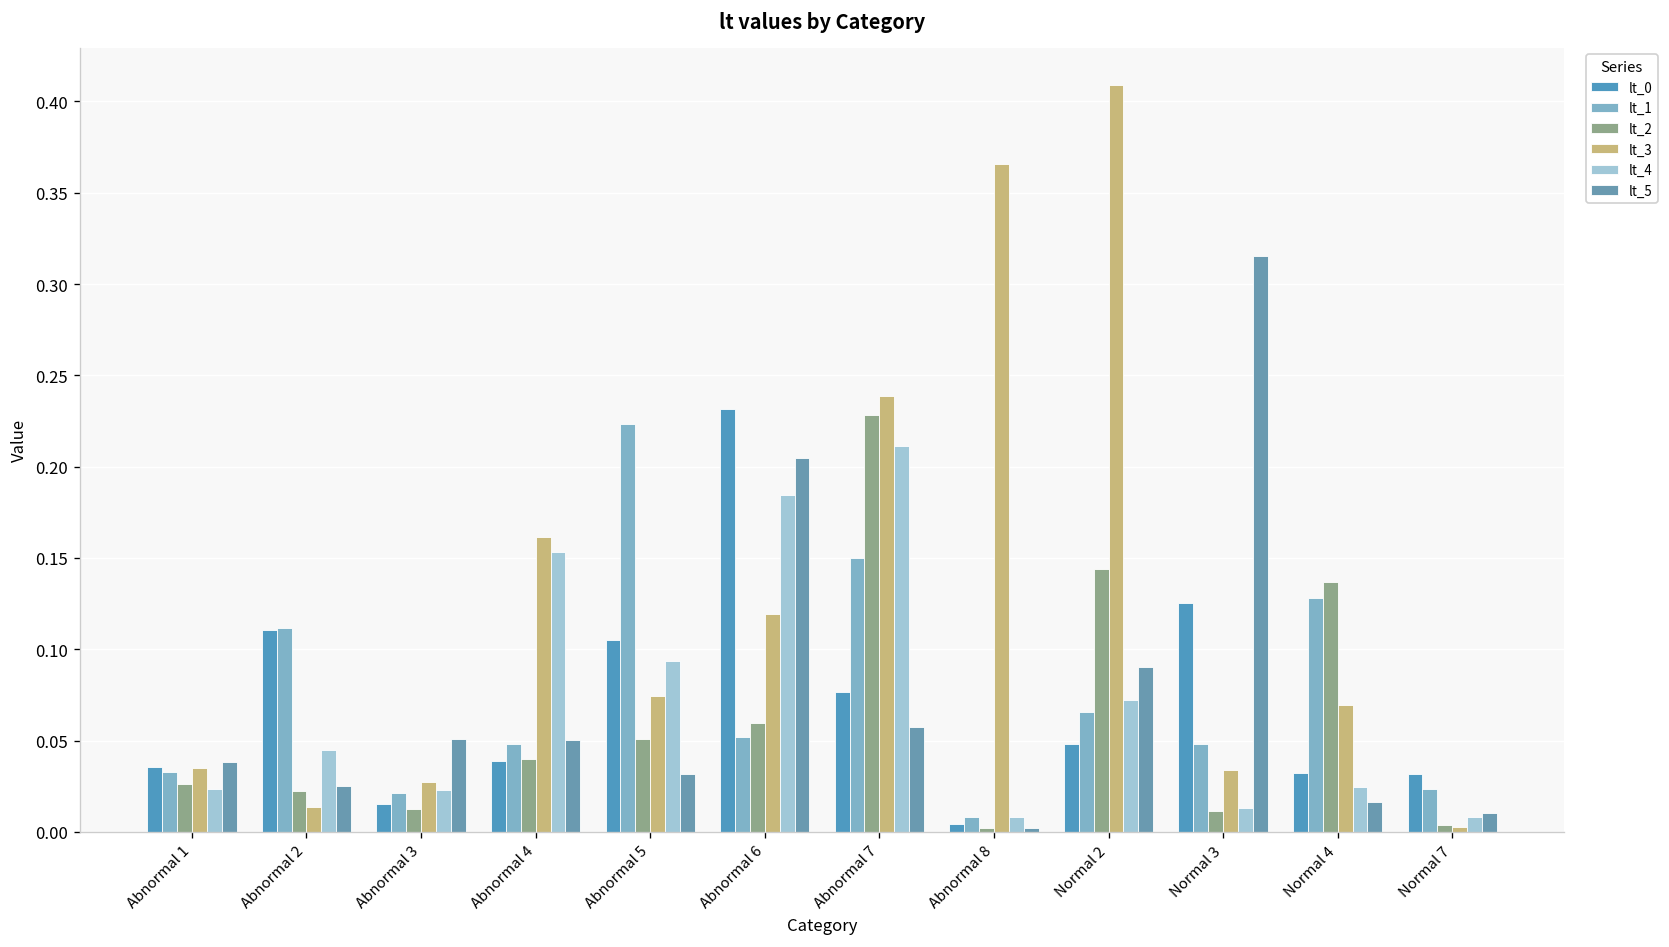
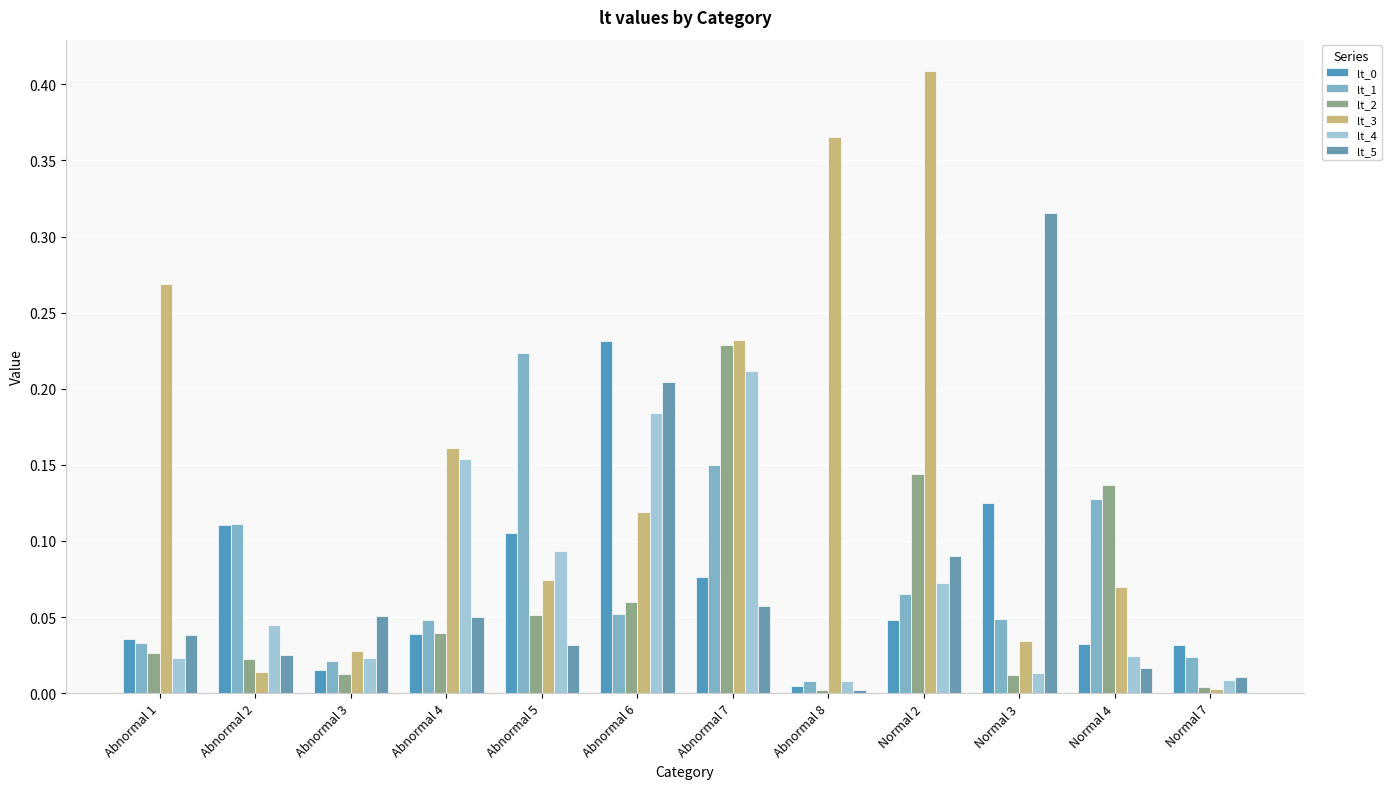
lt_3, Abnormal 1: 0.035 -> 0.269
lt_3, Abnormal 7: 0.239 -> 0.232
